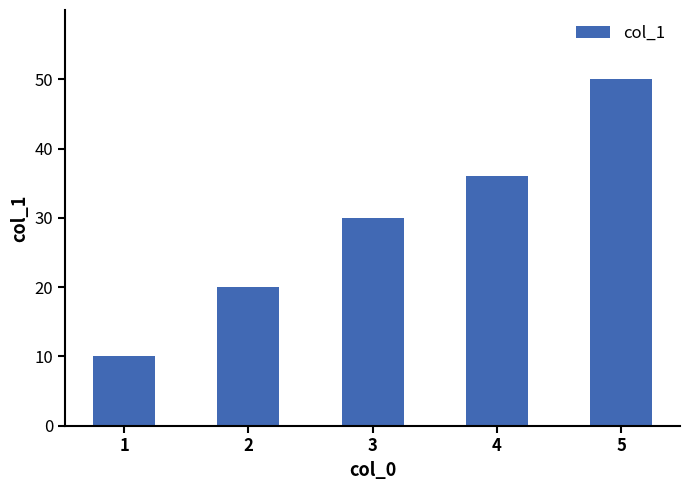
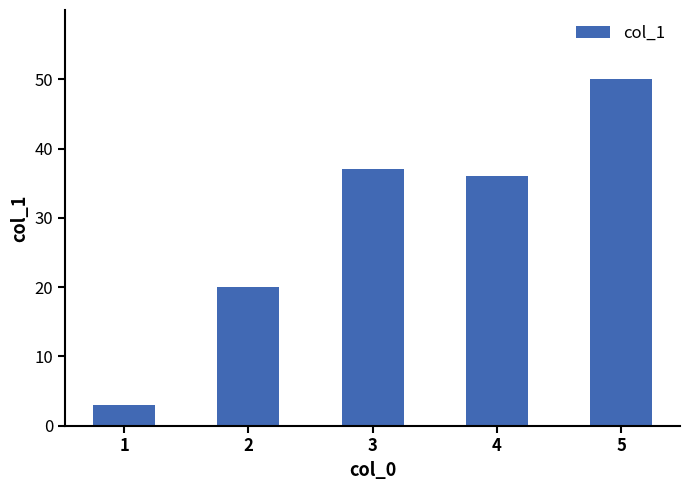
1: 10 -> 3
3: 30 -> 37
